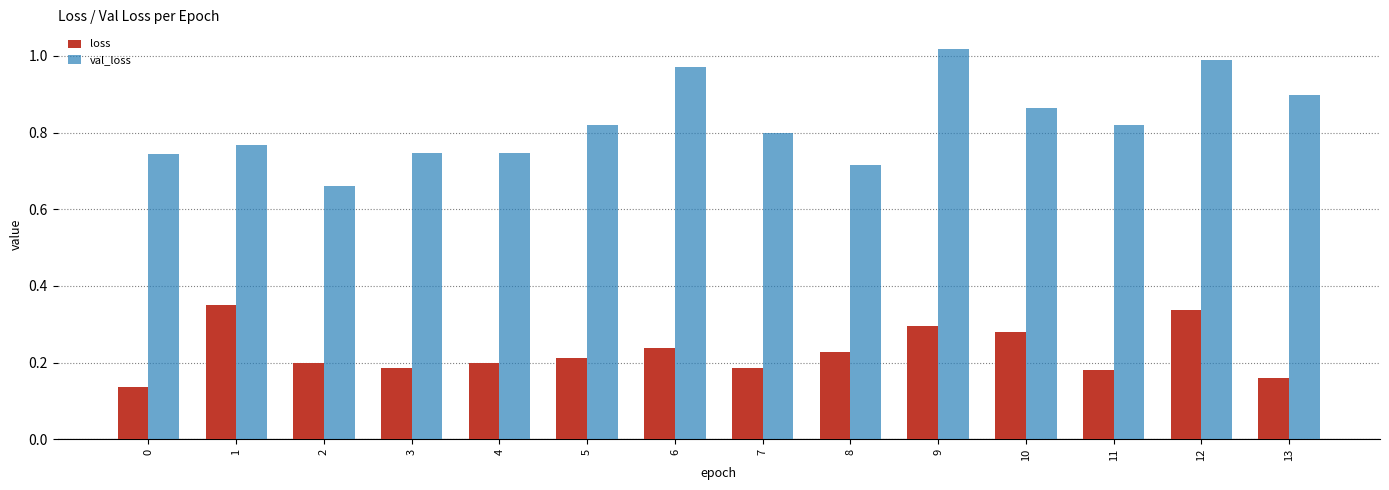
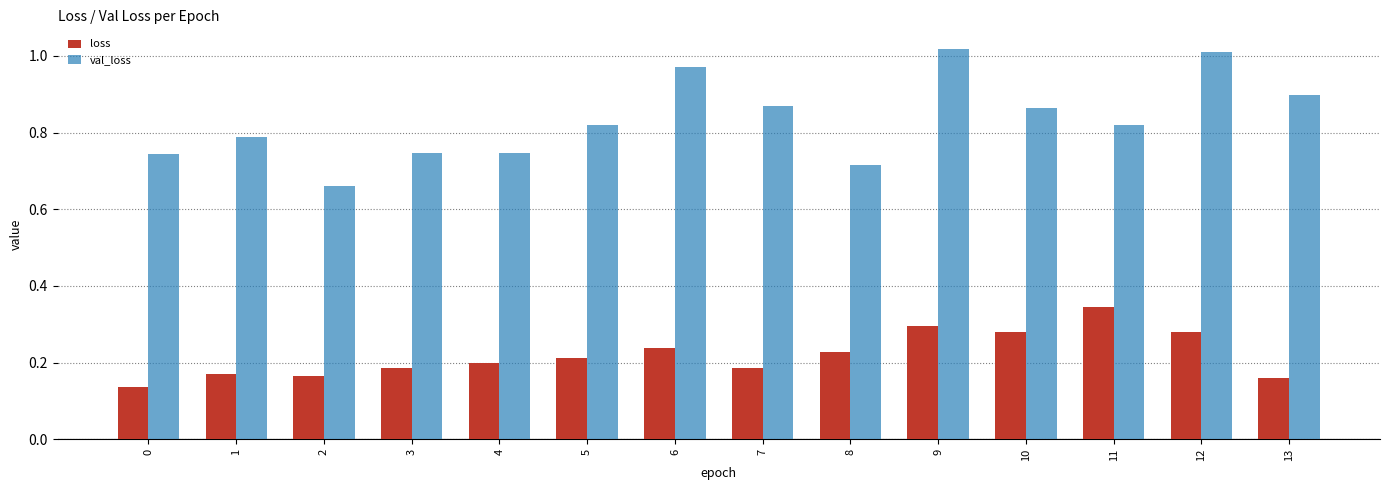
loss, 1: 0.35 -> 0.17
val_loss, 1: 0.77 -> 0.79
loss, 2: 0.20 -> 0.17
val_loss, 7: 0.80 -> 0.87
loss, 11: 0.18 -> 0.34
loss, 12: 0.34 -> 0.28
val_loss, 12: 0.99 -> 1.01
